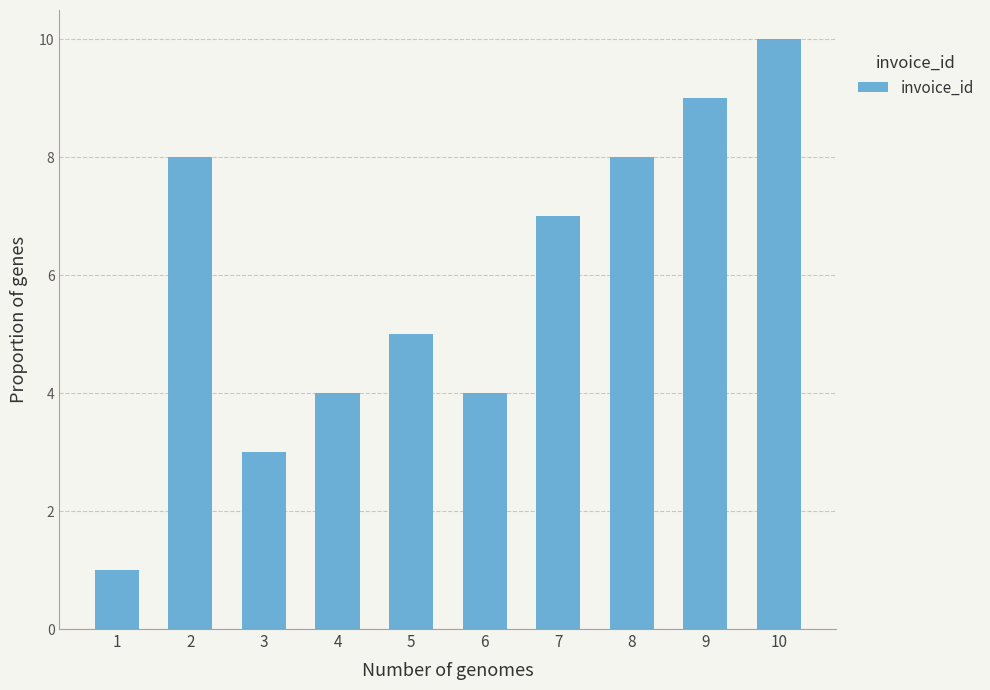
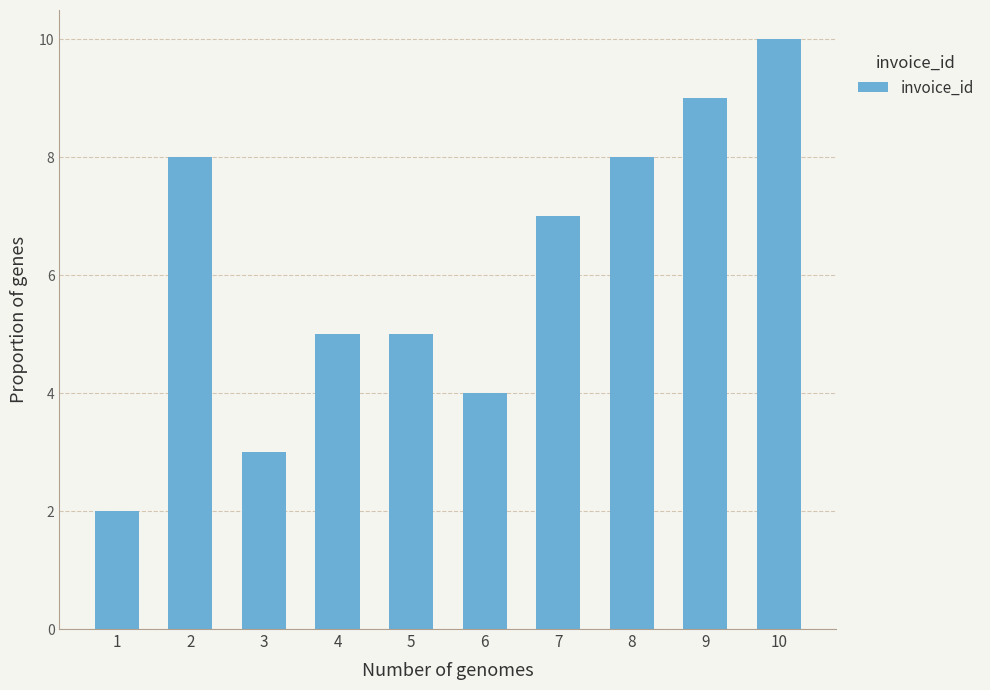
1: 1 -> 2
4: 4 -> 5
